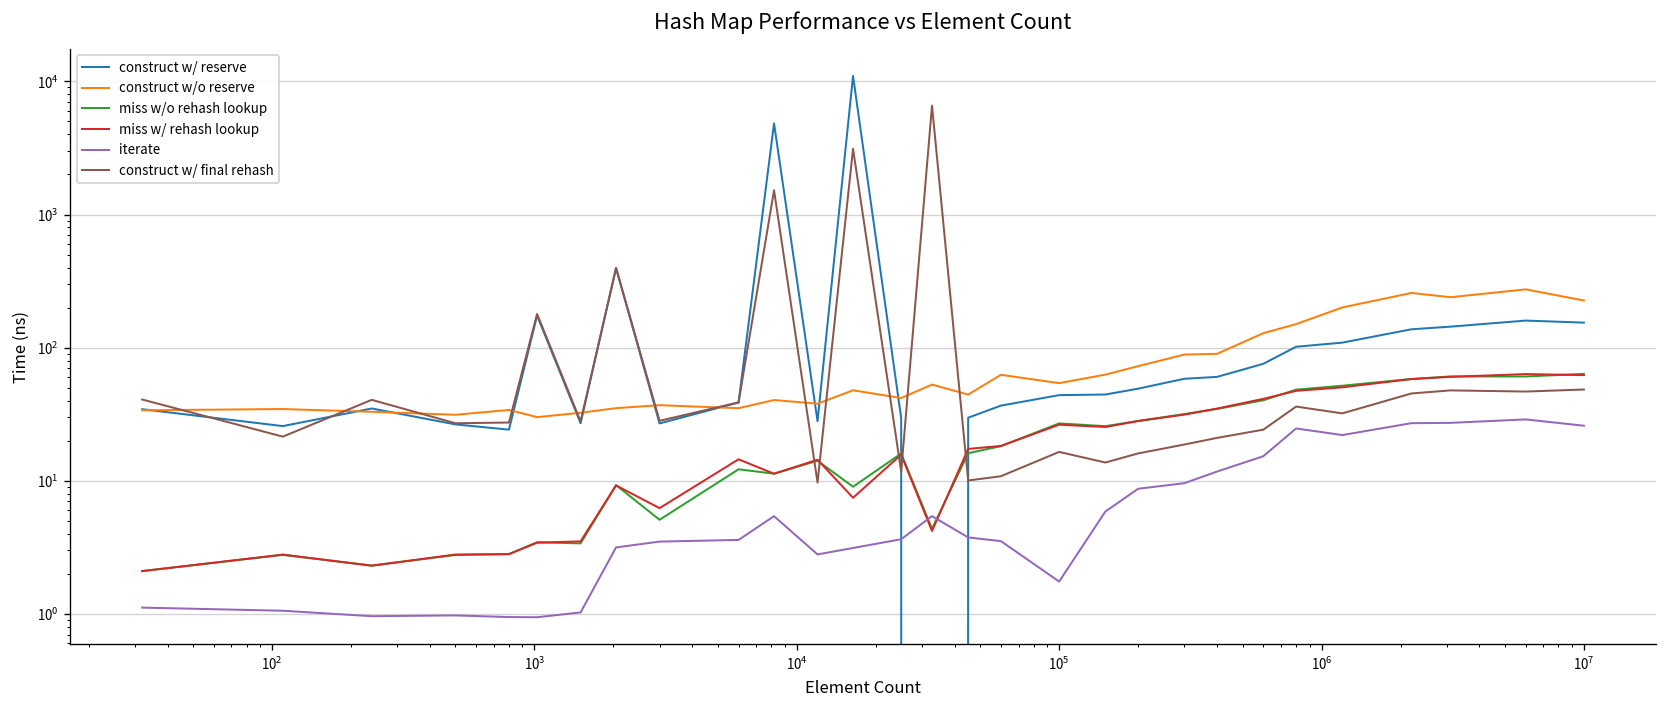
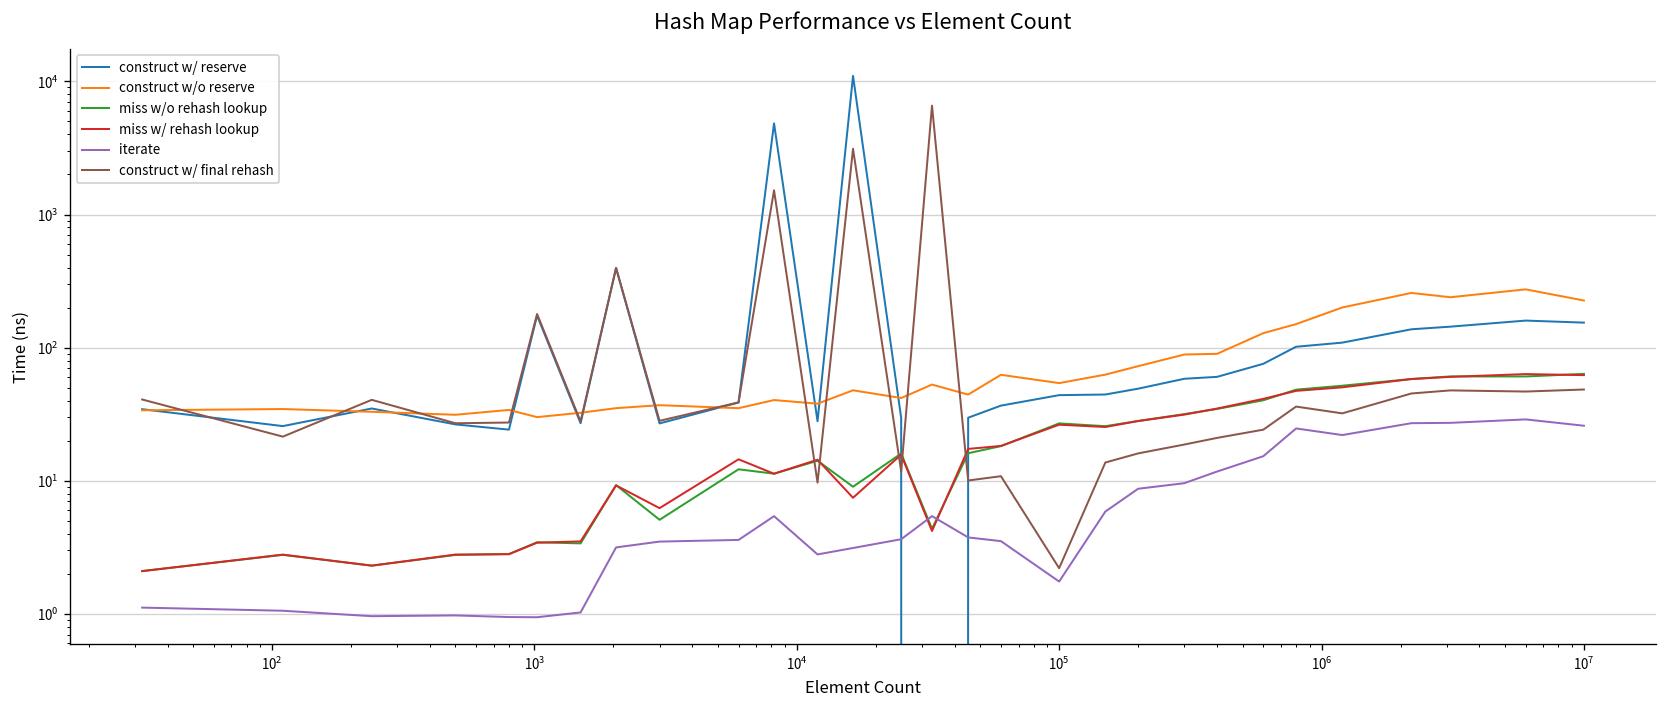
construct w/ final rehash, 10^5: 16 -> 2.2
